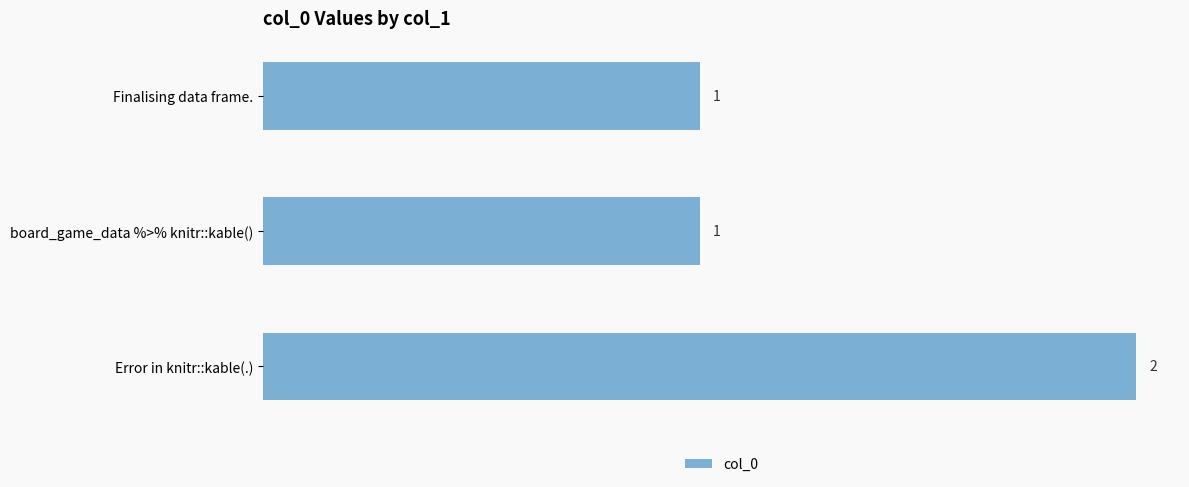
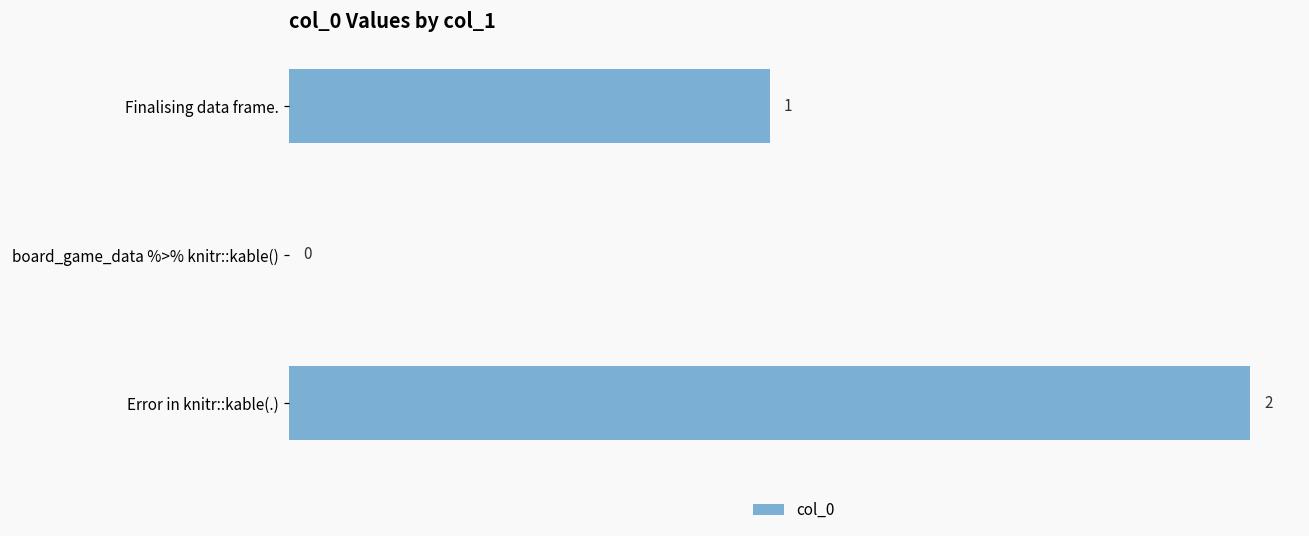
board_game_data %>% knitr::kable(): 1 -> 0
